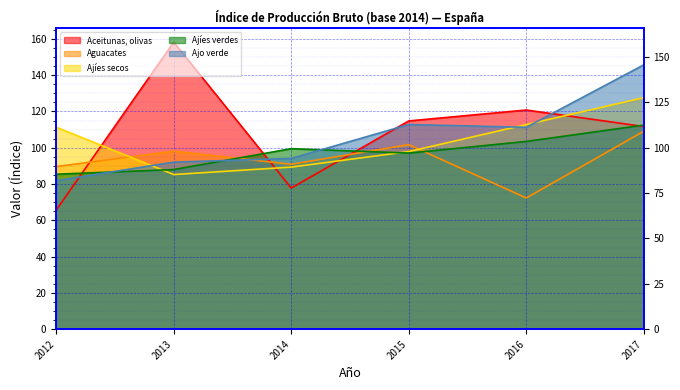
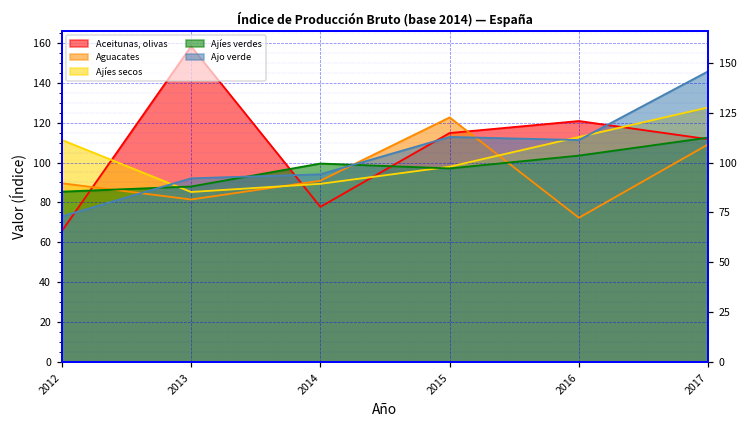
Ajo verde, 2012: 82 -> 73
Aguacates, 2013: 98 -> 81
Aguacates, 2015: 102 -> 123
